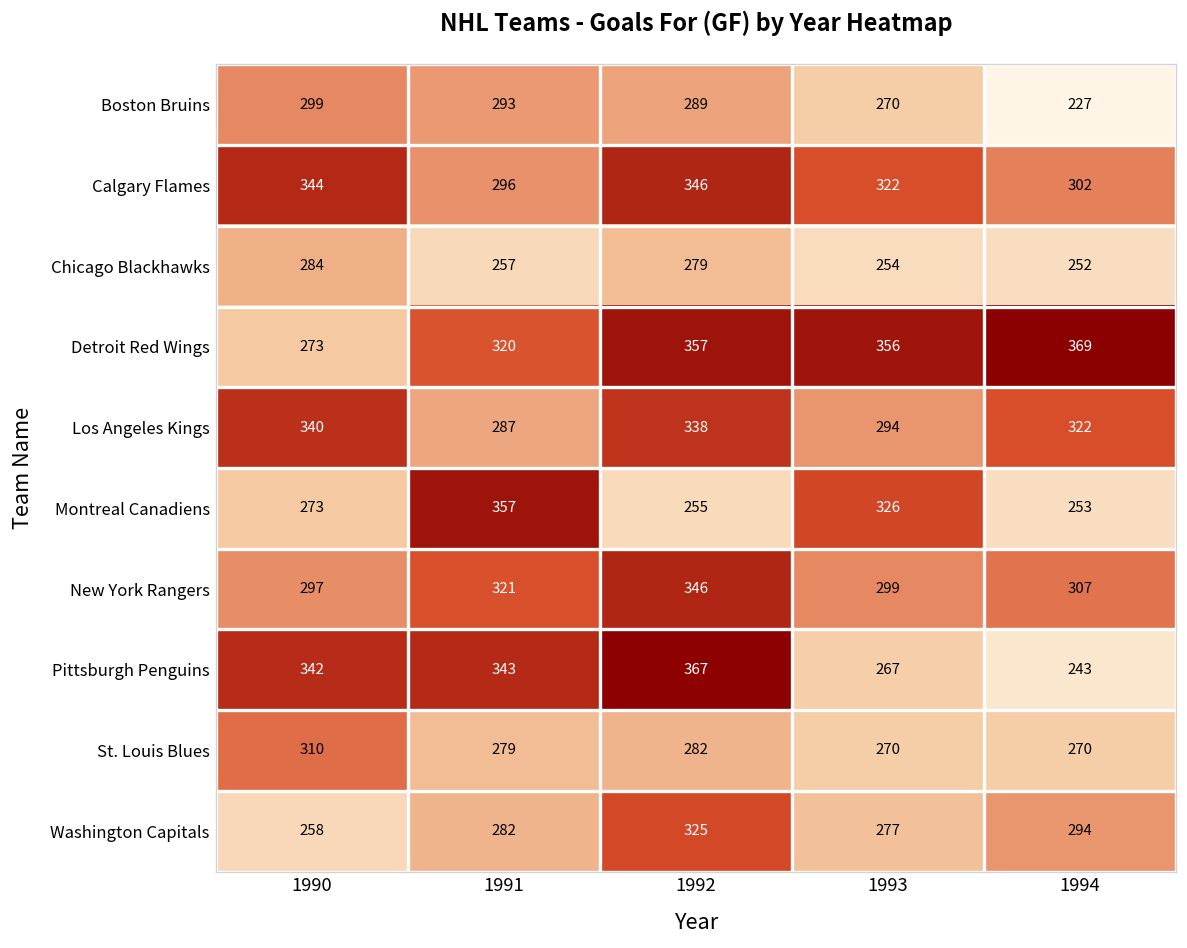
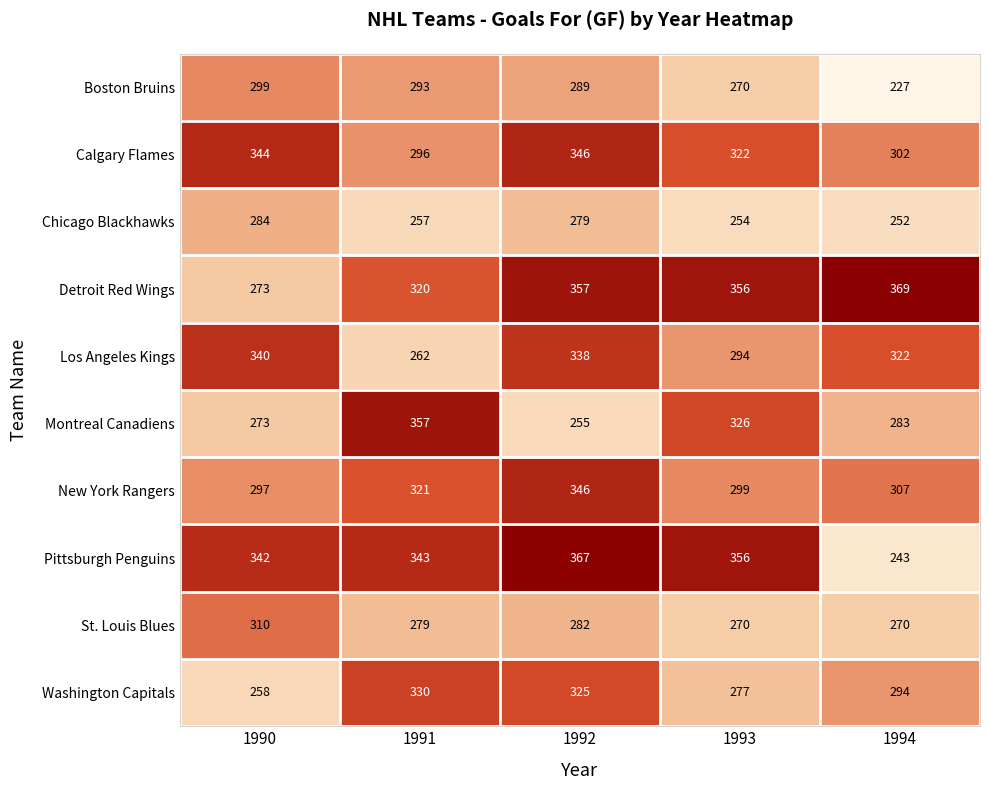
Los Angeles Kings, 1991: 287 -> 262
Montreal Canadiens, 1994: 253 -> 283
Pittsburgh Penguins, 1993: 267 -> 356
Washington Capitals, 1991: 282 -> 330
